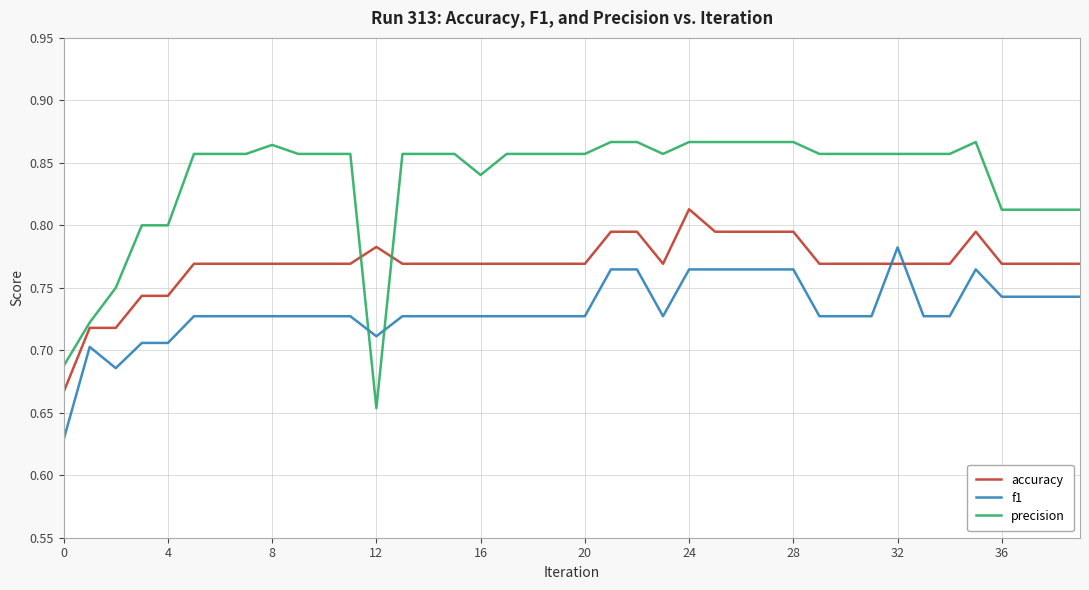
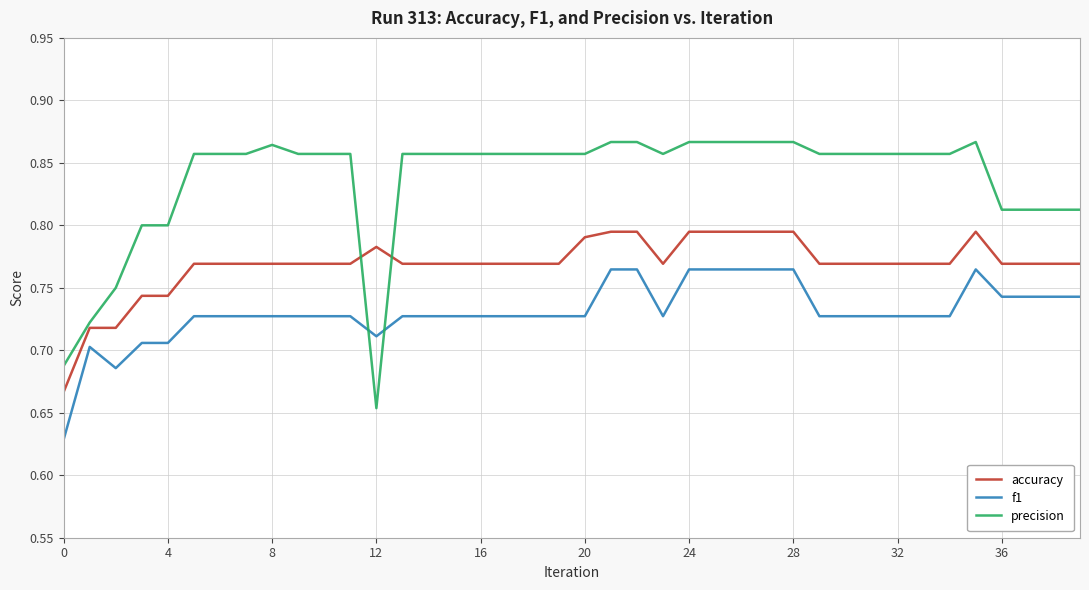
precision, 16: 0.840 -> 0.857
accuracy, 20: 0.769 -> 0.790
accuracy, 24: 0.813 -> 0.795
f1, 32: 0.782 -> 0.727
